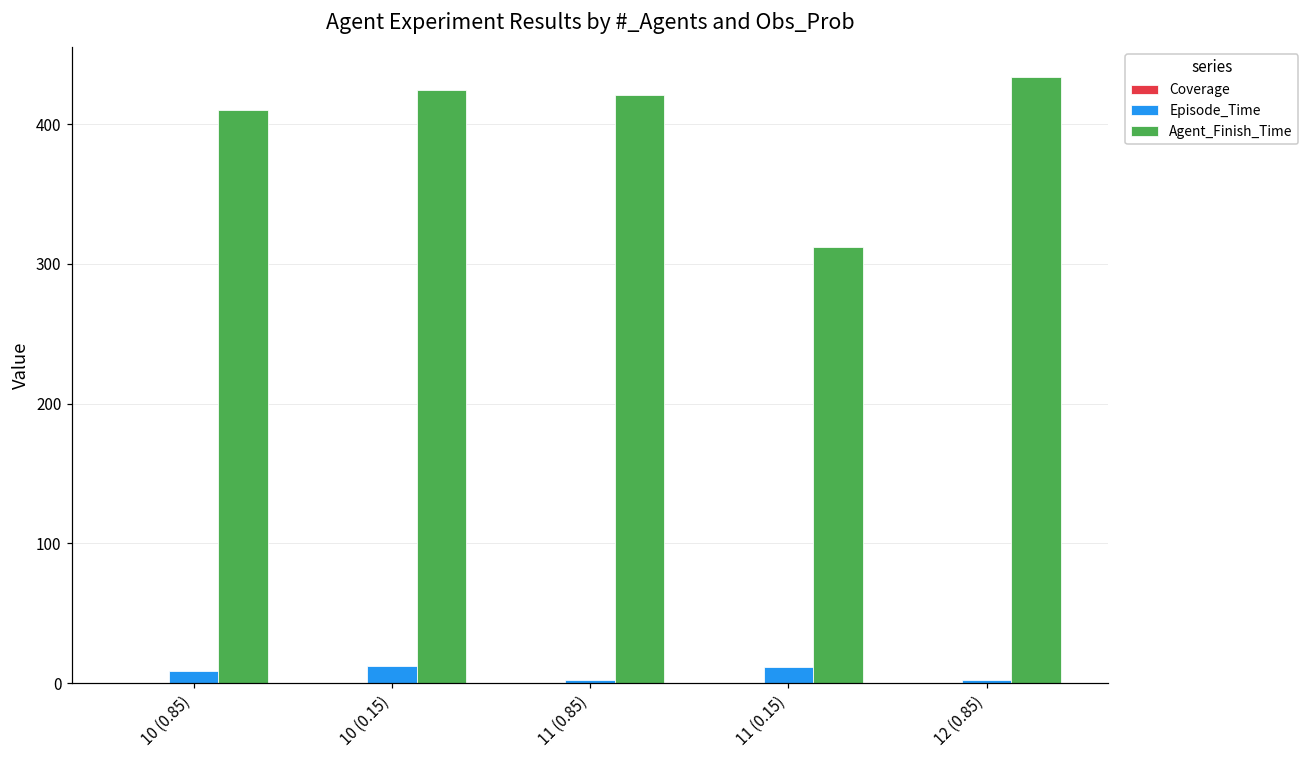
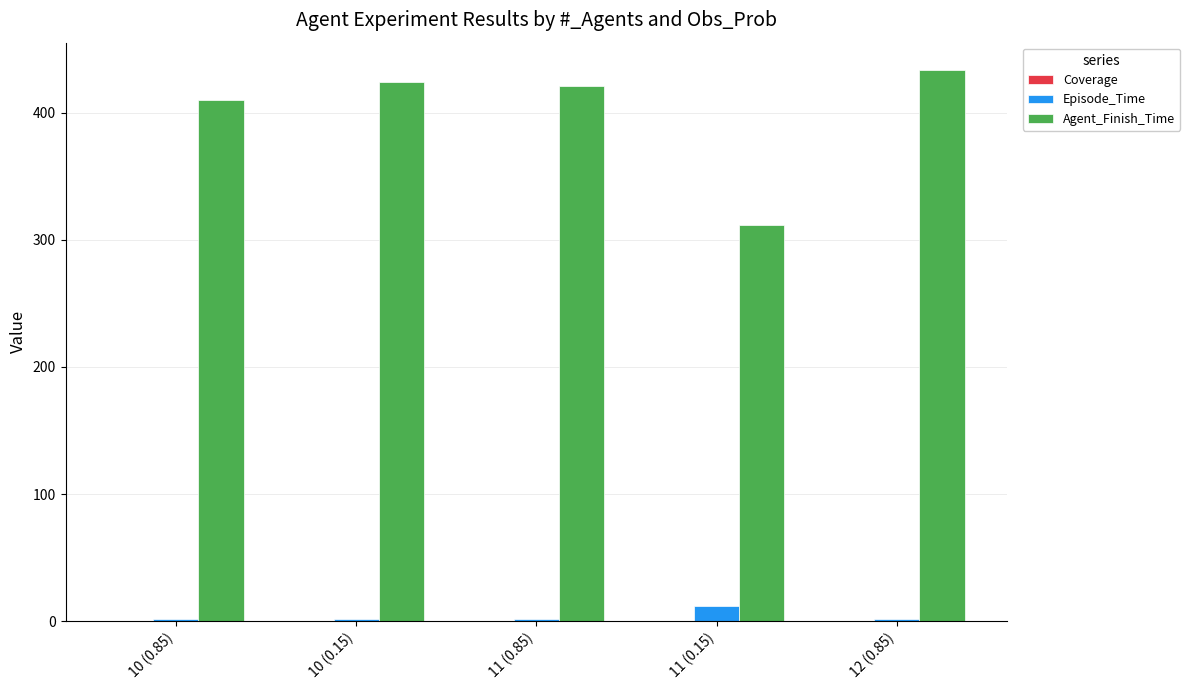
Episode_Time, 10 (0.85): 9 -> 2
Episode_Time, 10 (0.15): 12 -> 2
